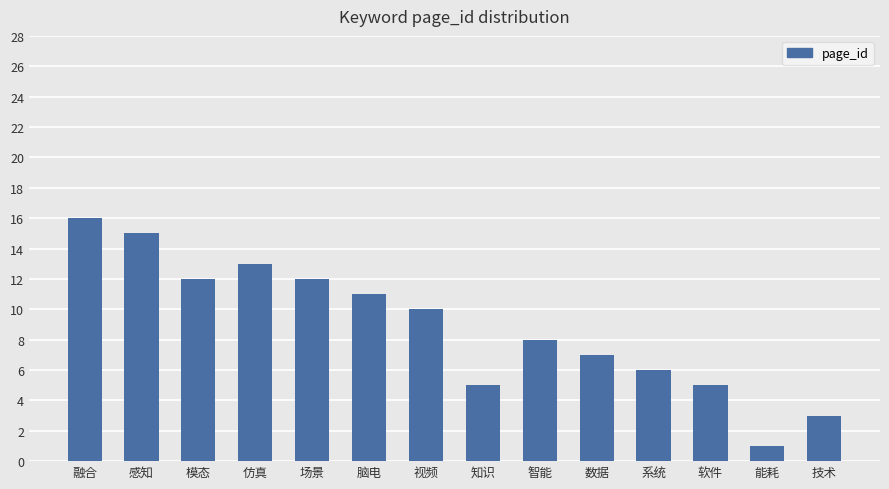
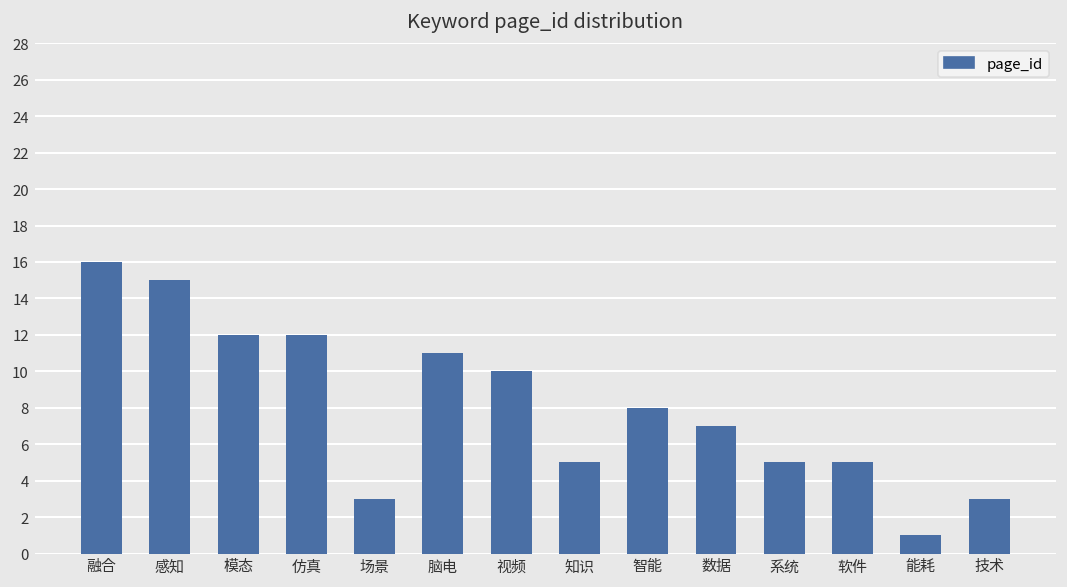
仿真: 13 -> 12
场景: 12 -> 3
系统: 6 -> 5
